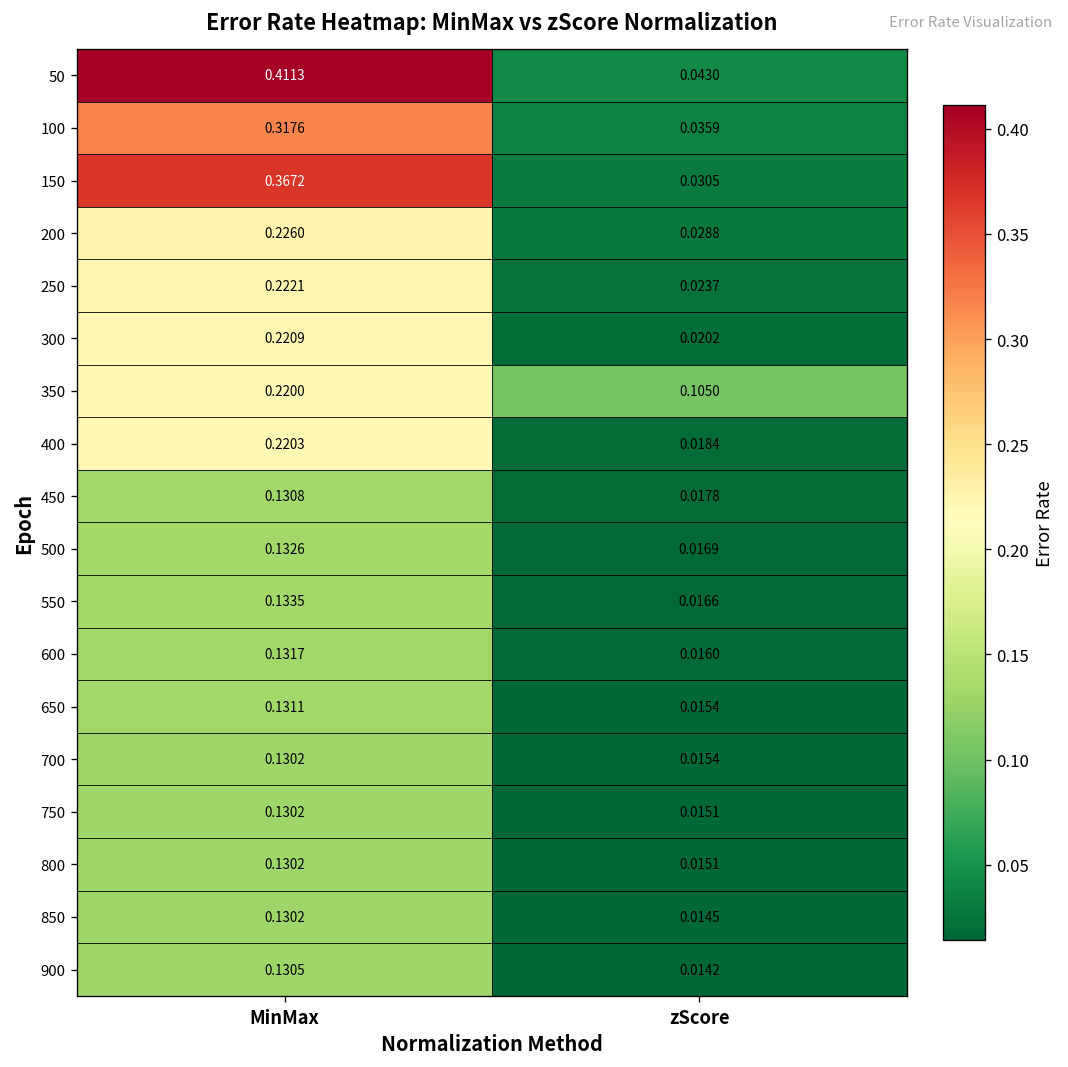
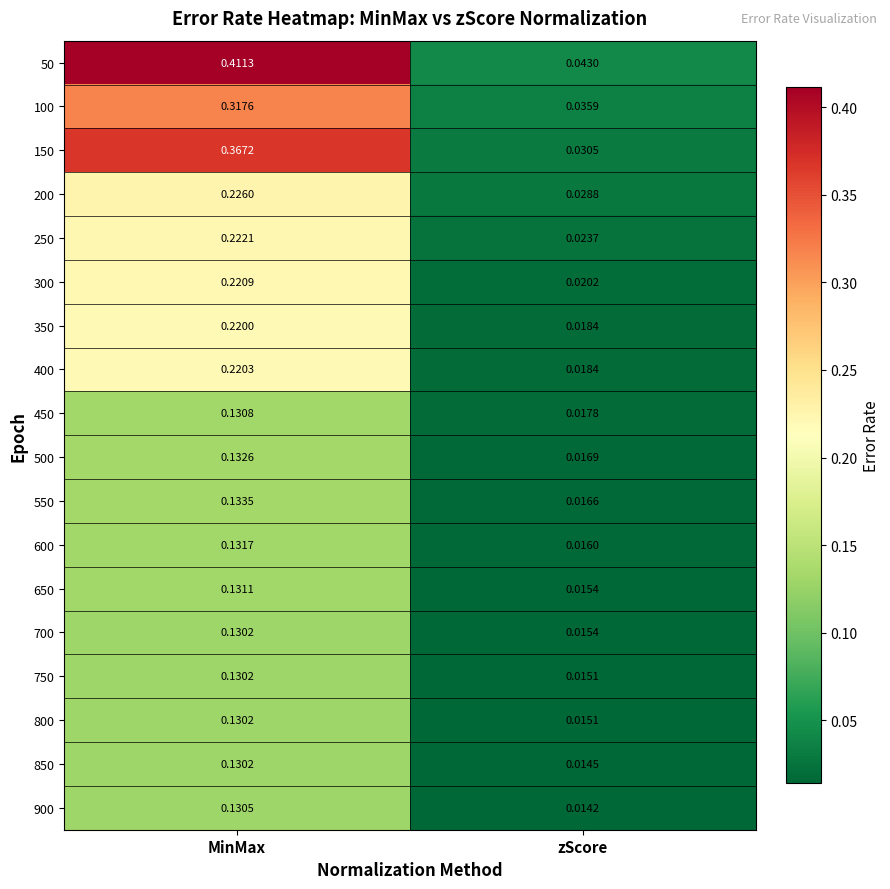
350, zScore: 0.1050 -> 0.0184
